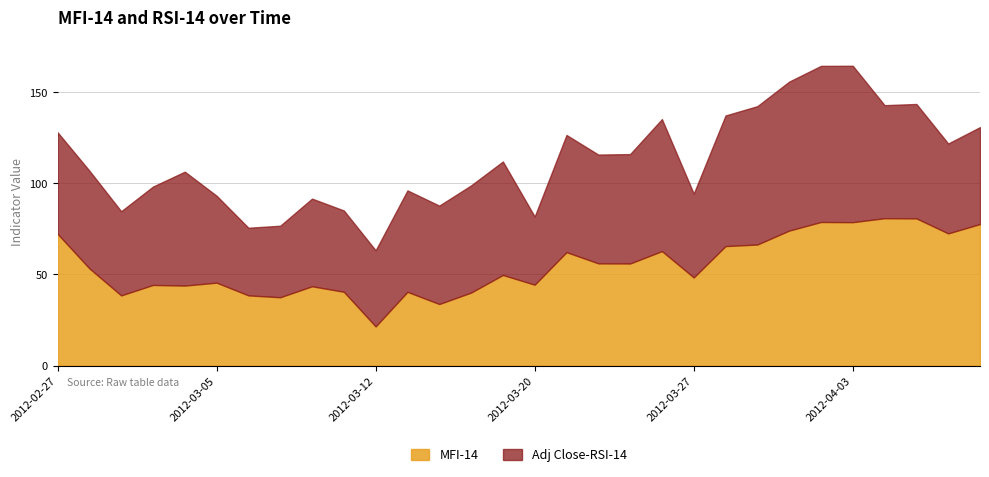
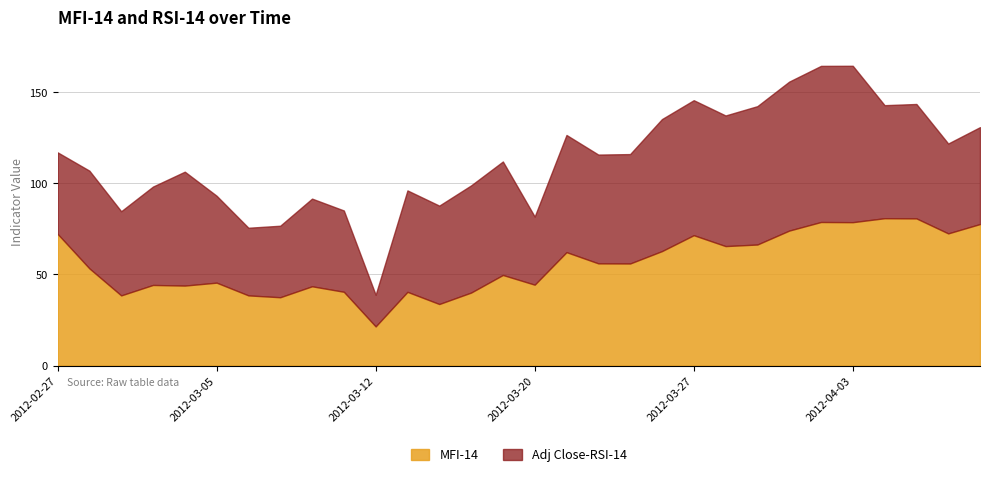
Adj Close-RSI-14, 2012-02-27: 56 -> 45
Adj Close-RSI-14, 2012-03-12: 42 -> 17
MFI-14, 2012-03-27: 48 -> 72
Adj Close-RSI-14, 2012-03-27: 46 -> 74
